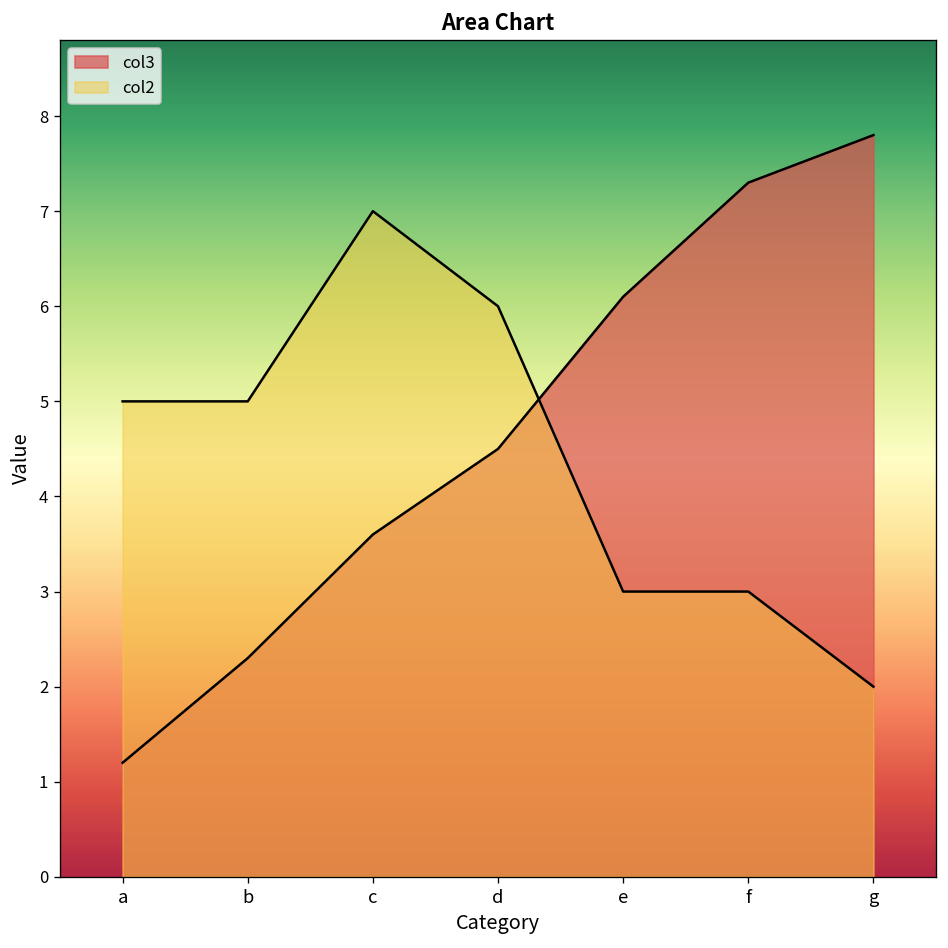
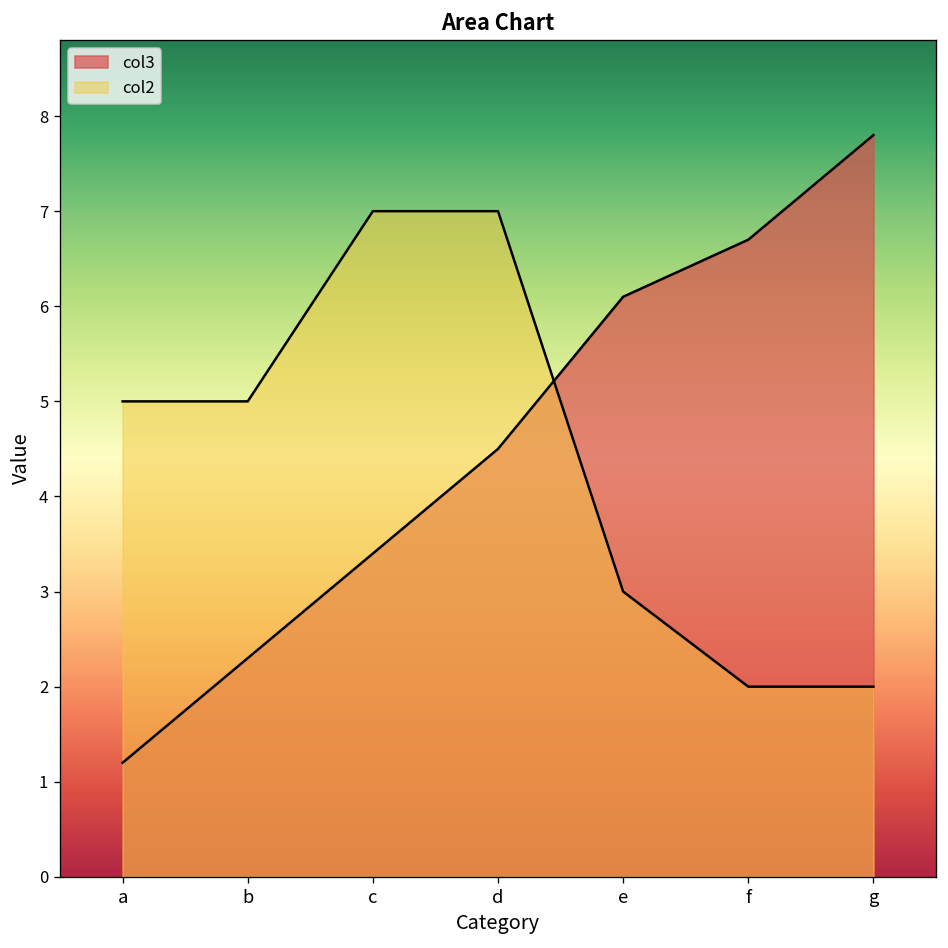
col3, c: 3.6 -> 3.4
col2, d: 6 -> 7
col3, f: 7.3 -> 6.7
col2, f: 3 -> 2
